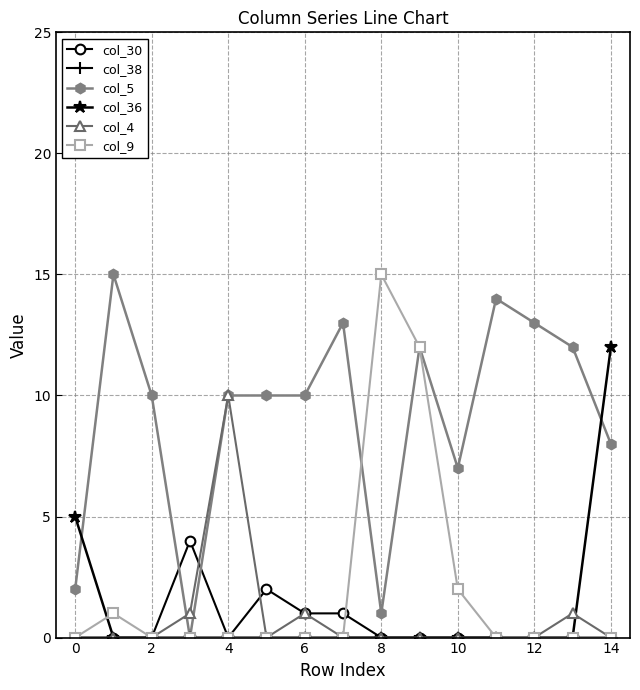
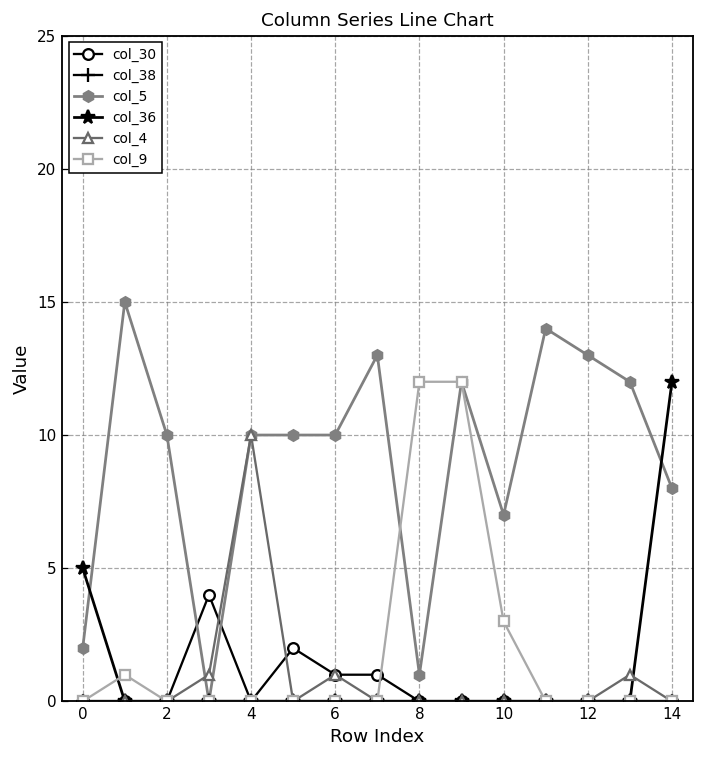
col_9, 8: 15 -> 12
col_9, 10: 2 -> 3
